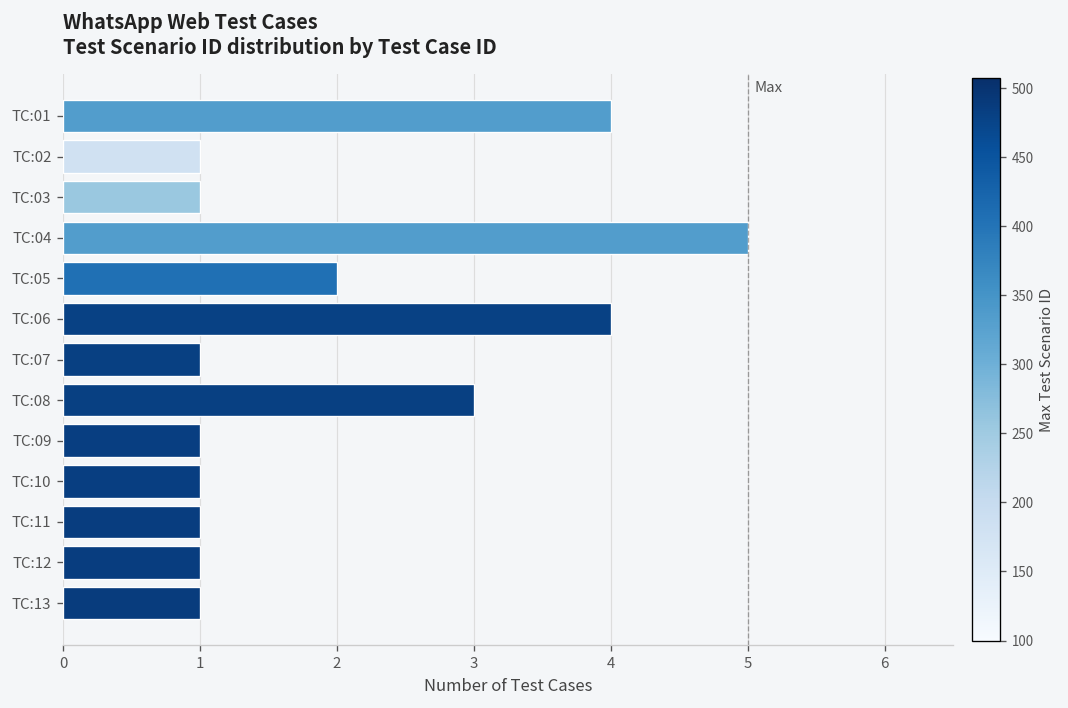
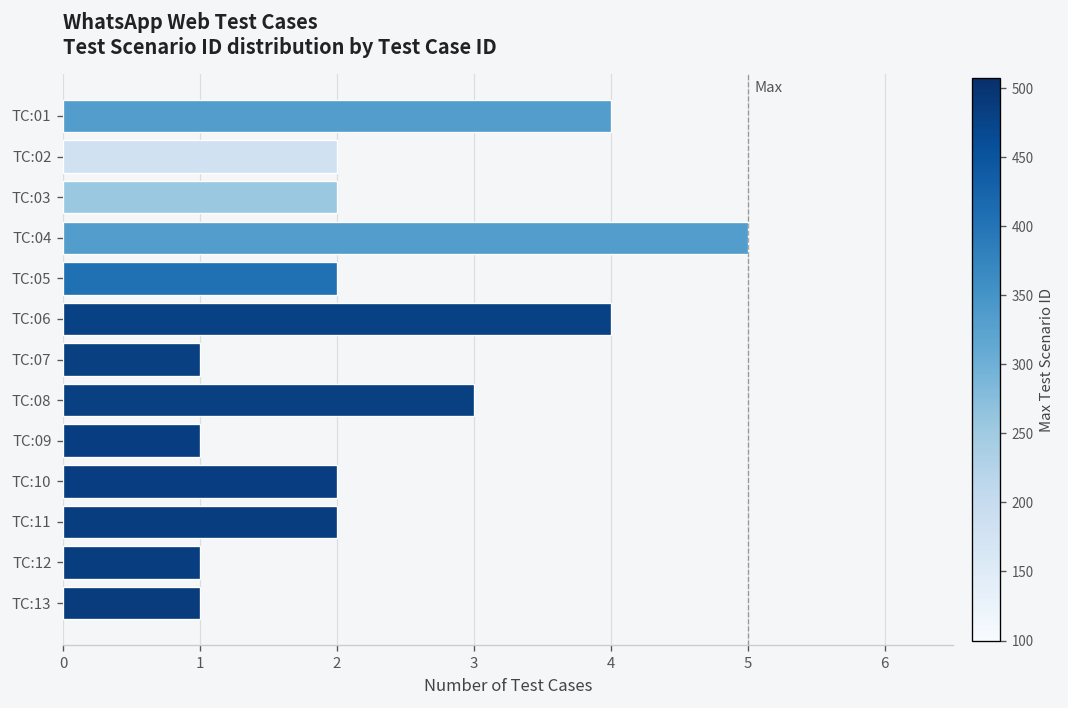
TC:02: 1 -> 2
TC:03: 1 -> 2
TC:10: 1 -> 2
TC:11: 1 -> 2
